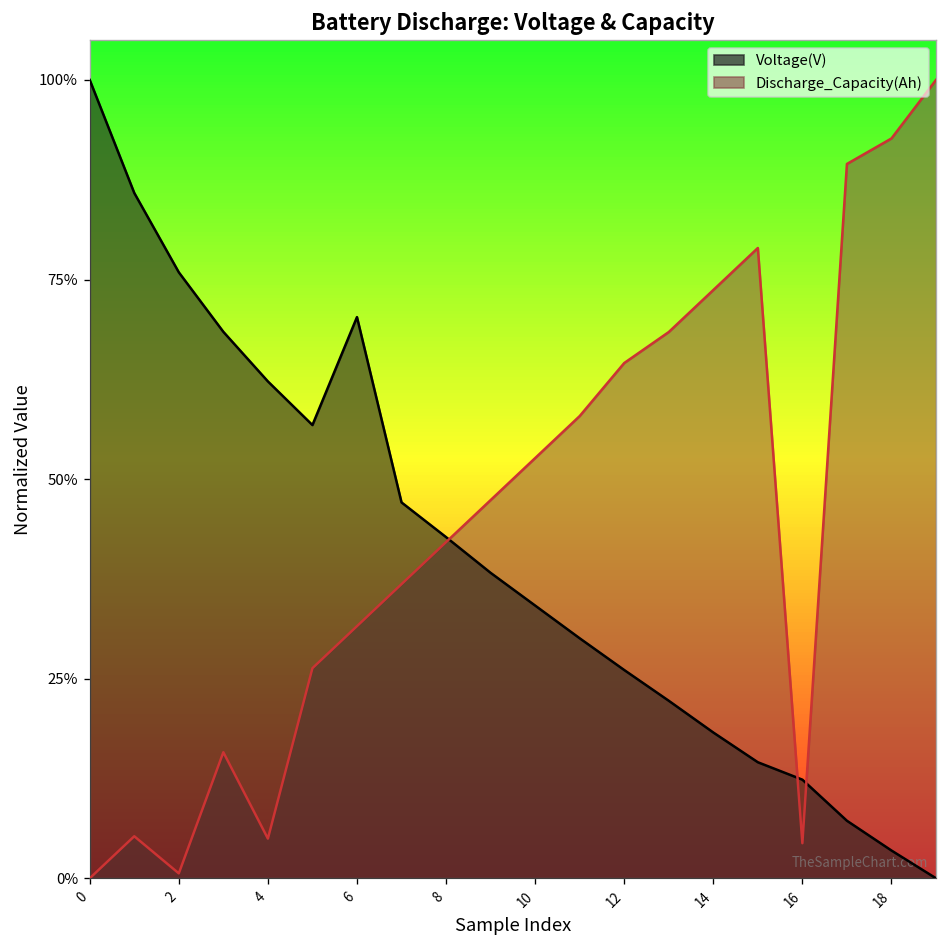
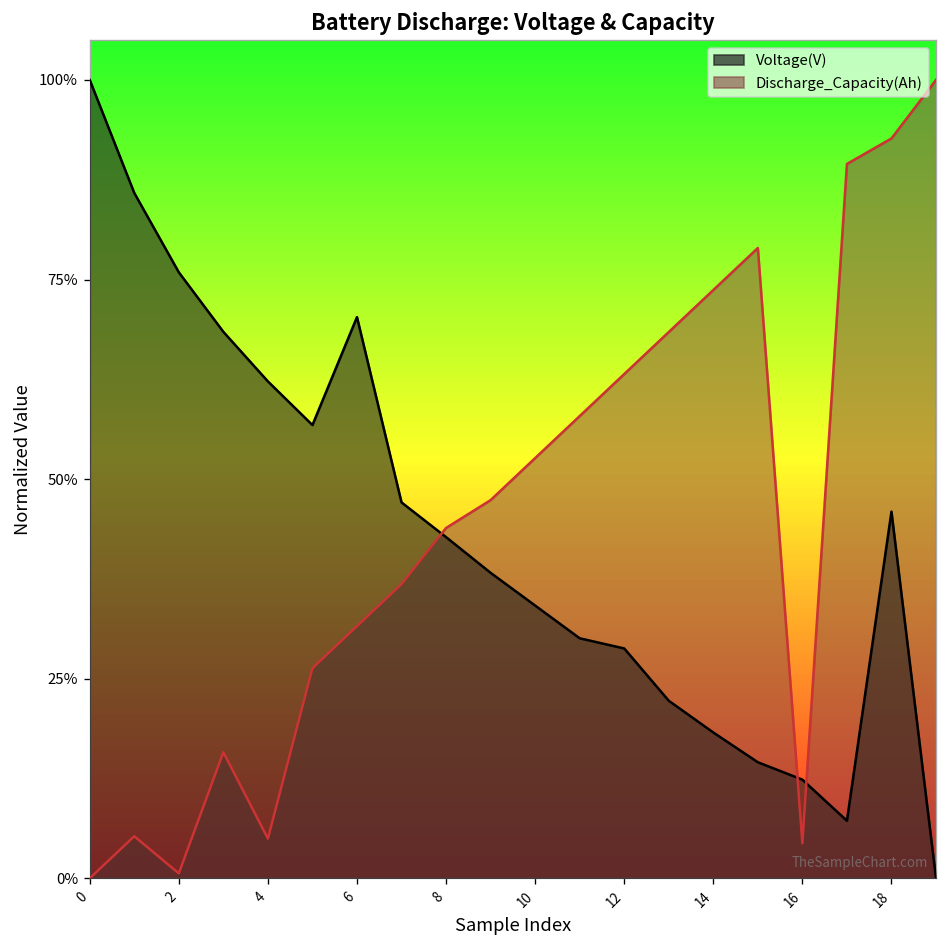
Discharge_Capacity(Ah), 8: 42% -> 44%
Voltage(V), 12: 26% -> 29%
Discharge_Capacity(Ah), 12: 65% -> 63%
Voltage(V), 18: 3% -> 46%
